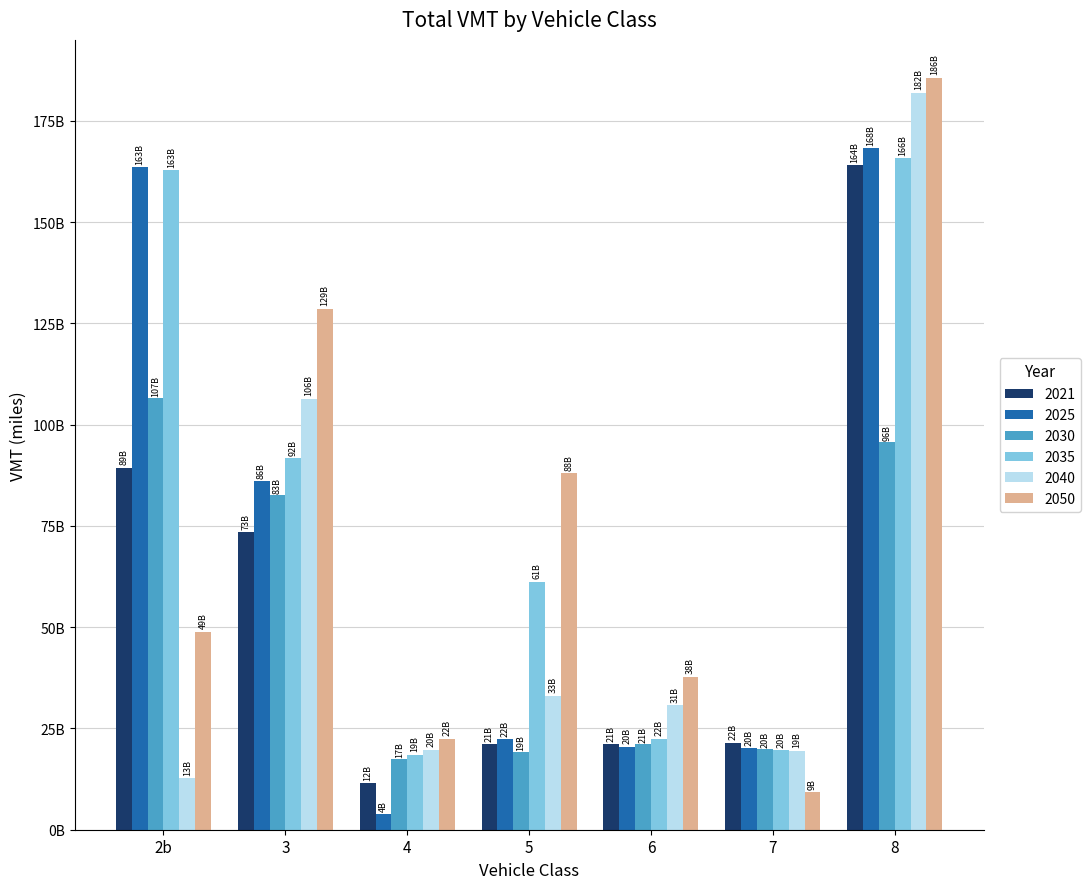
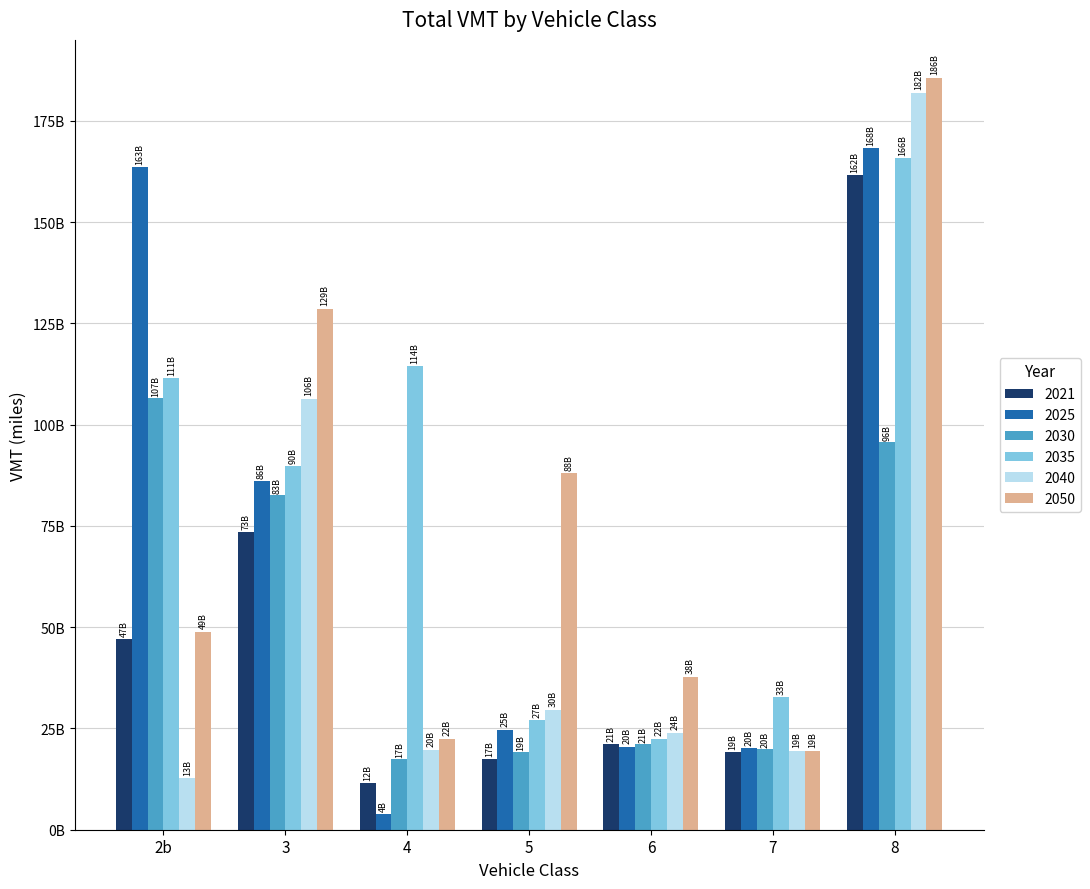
2021, 2b: 89B -> 47B
2035, 2b: 163B -> 111B
2035, 3: 92B -> 90B
2035, 4: 19B -> 114B
2021, 5: 21B -> 17B
2025, 5: 22B -> 25B
2035, 5: 61B -> 27B
2040, 5: 33B -> 30B
2040, 6: 31B -> 24B
2021, 7: 22B -> 19B
2035, 7: 20B -> 33B
2050, 7: 9B -> 19B
2021, 8: 164B -> 162B
